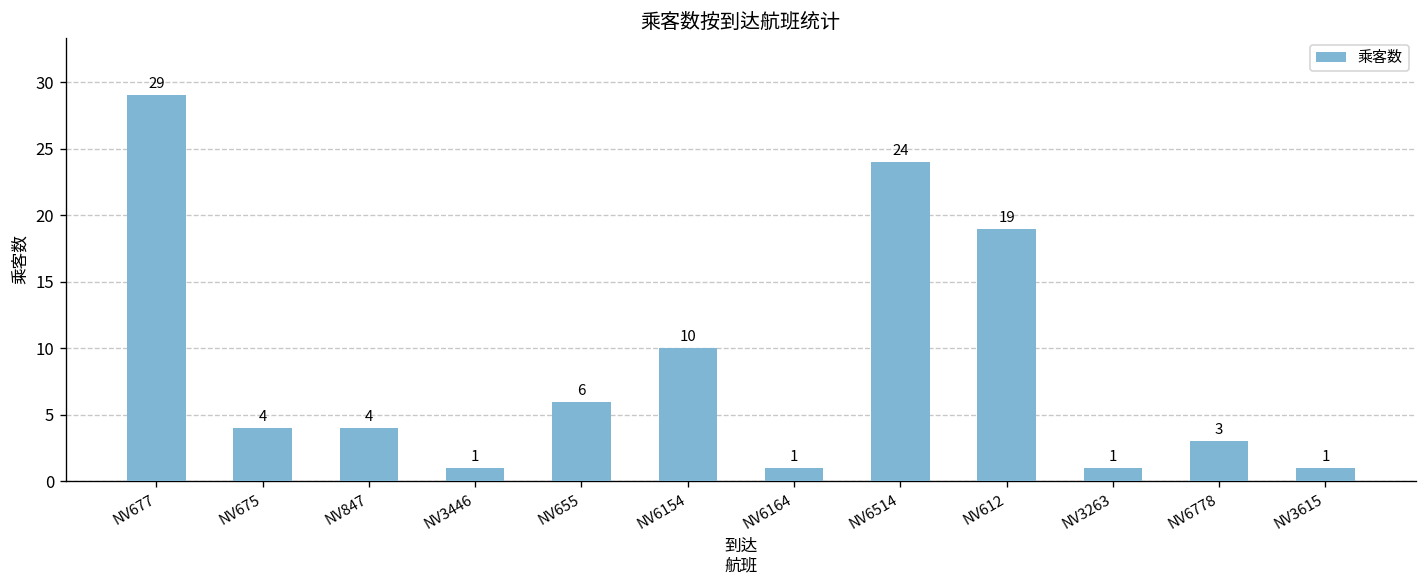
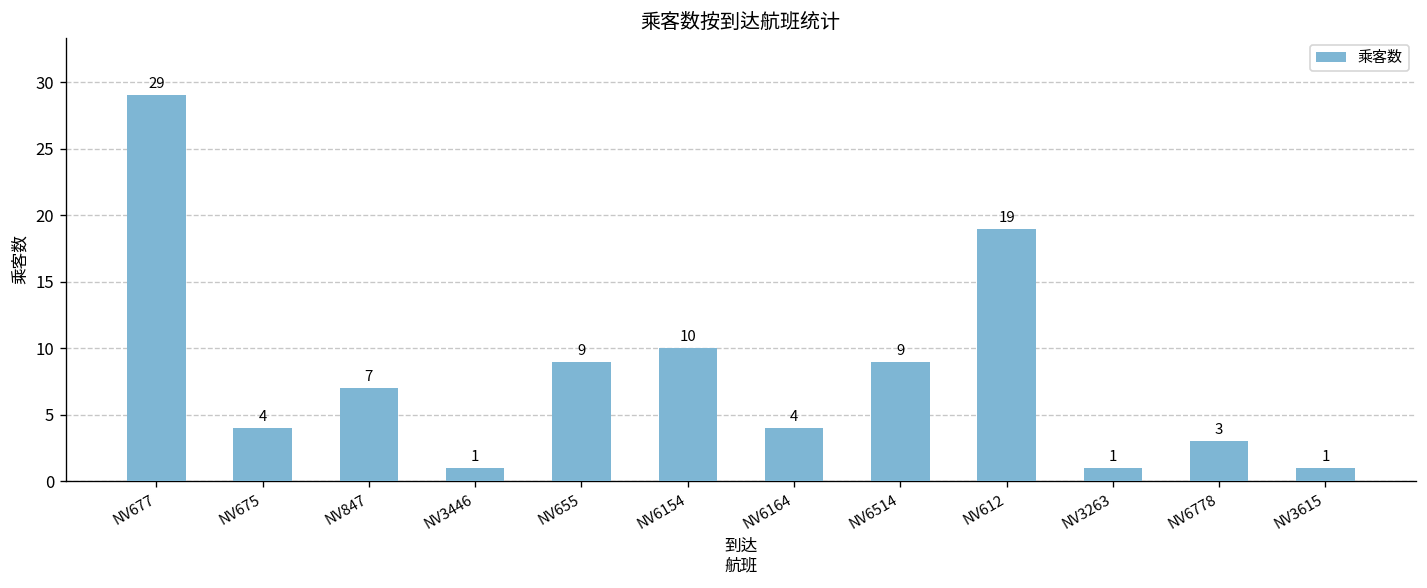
NV847: 4 -> 7
NV655: 6 -> 9
NV6164: 1 -> 4
NV6514: 24 -> 9
